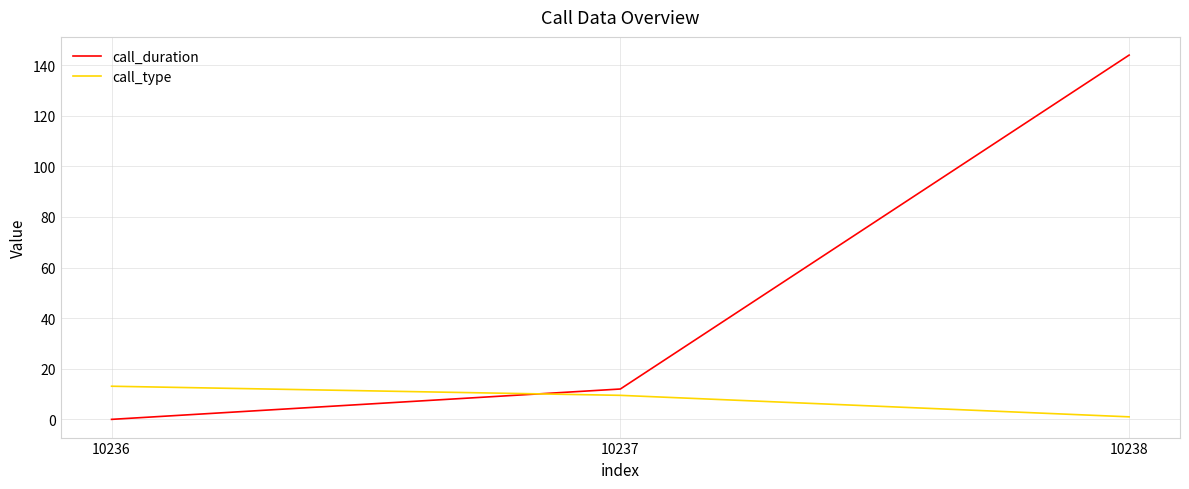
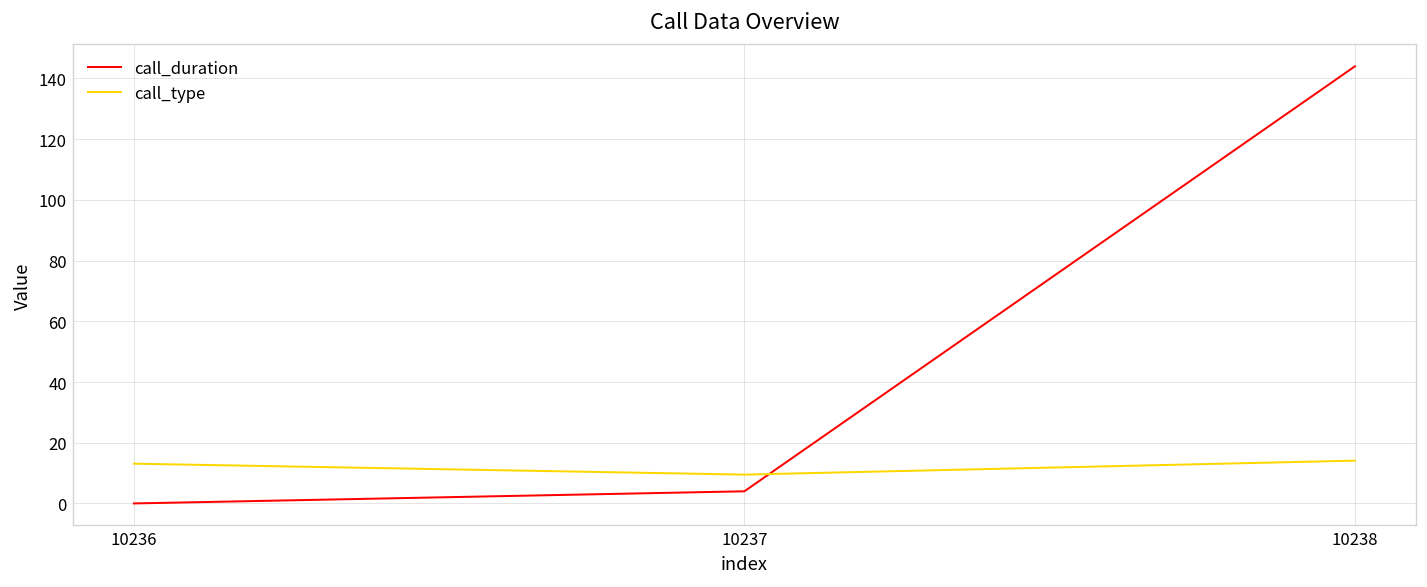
call_duration, 10237: 12 -> 4
call_type, 10238: 1 -> 14
